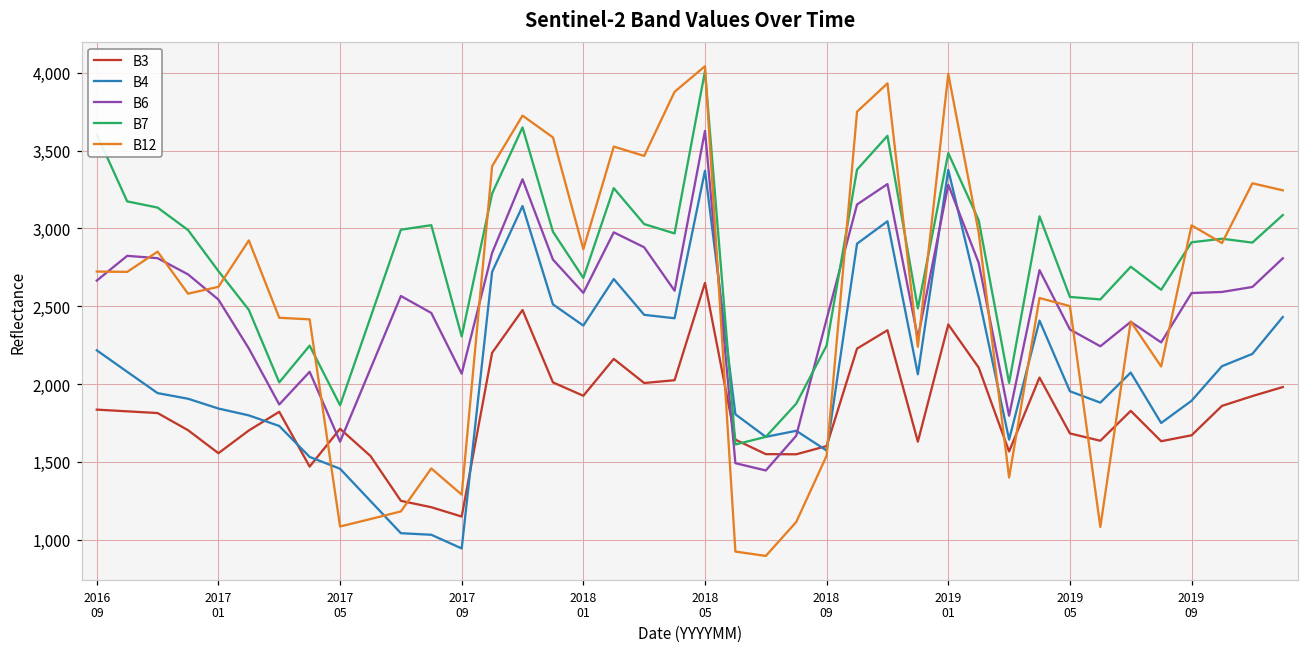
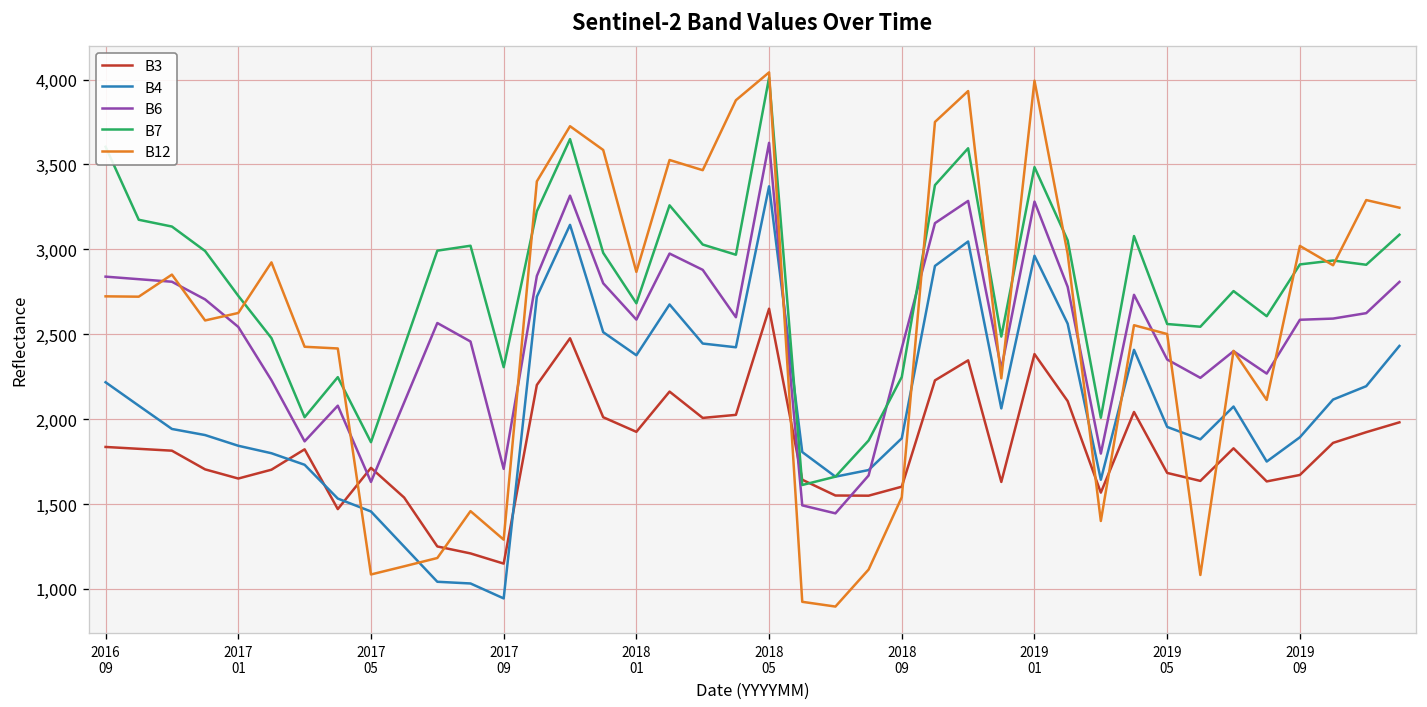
B6, 2016 09: 2,670 -> 2,840
B3, 2017 01: 1,560 -> 1,650
B6, 2017 09: 2,070 -> 1,710
B4, 2018 09: 1,570 -> 1,890
B4, 2019 01: 3,380 -> 2,960
